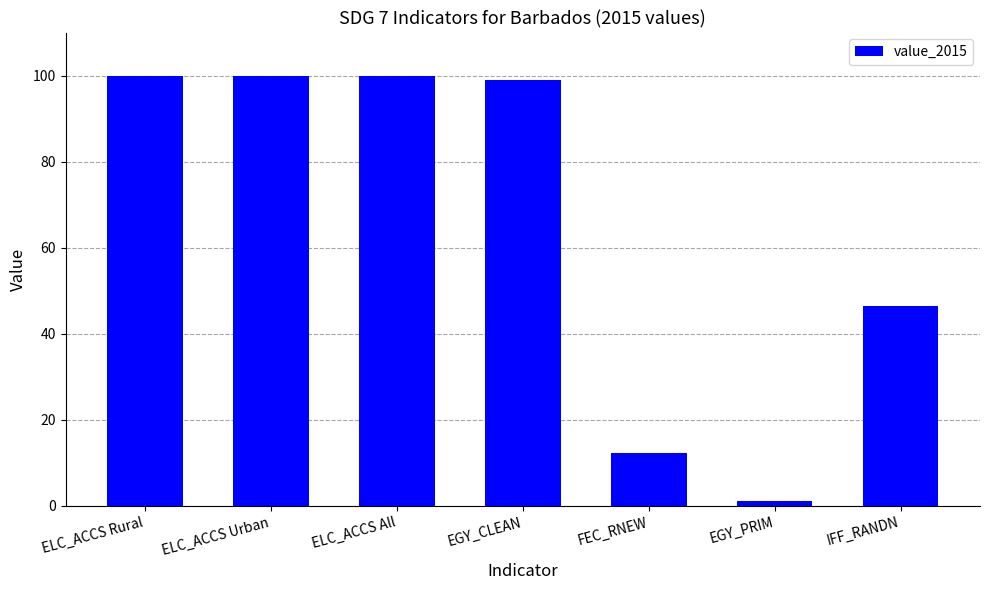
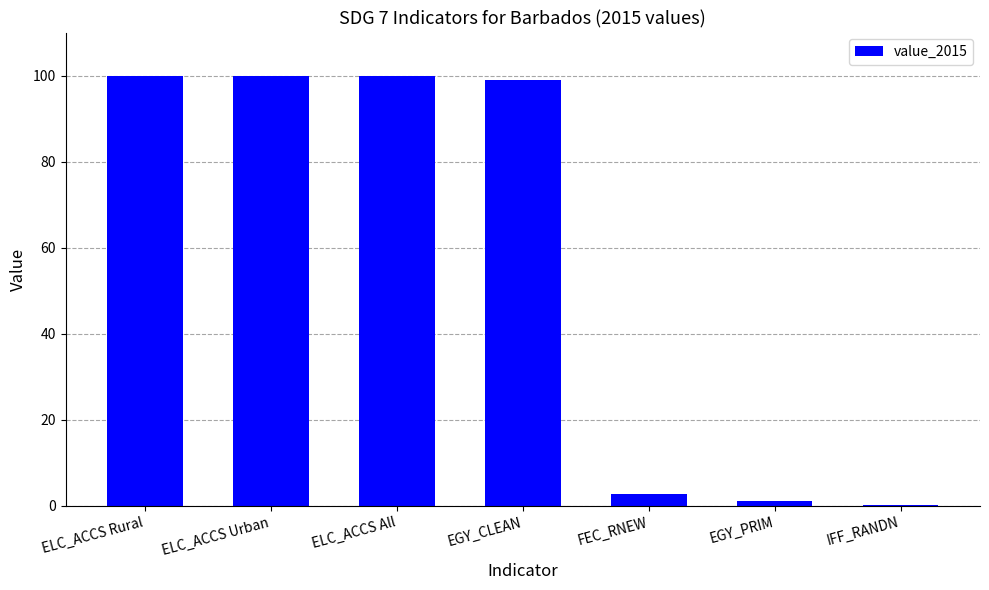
FEC_RNEW: 12 -> 3
IFF_RANDN: 46 -> 0
